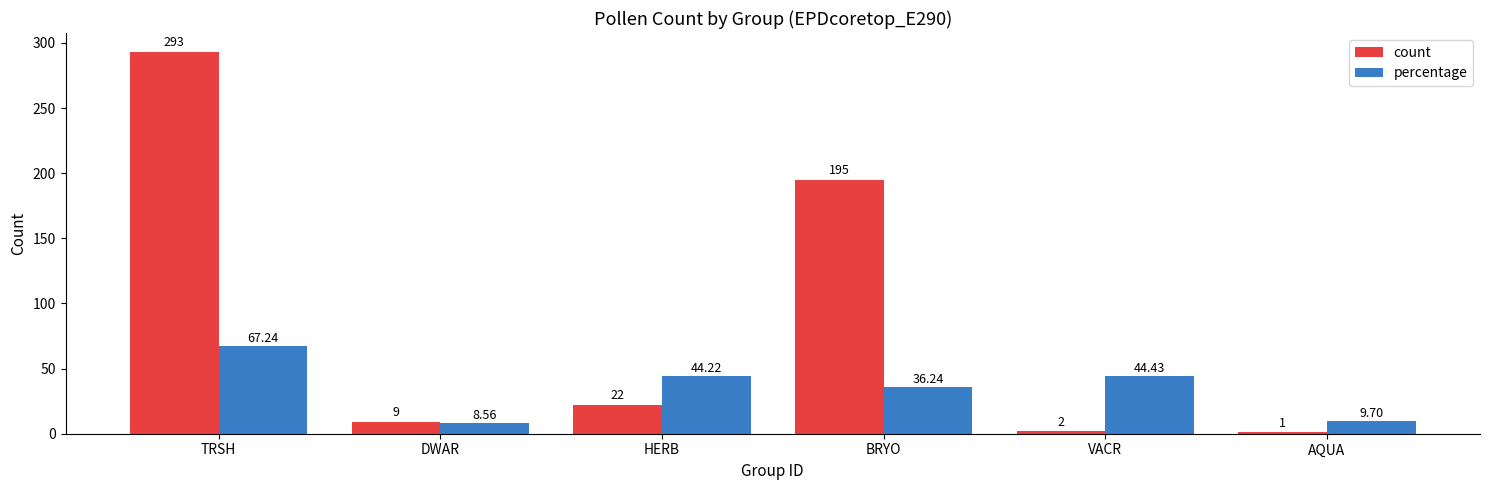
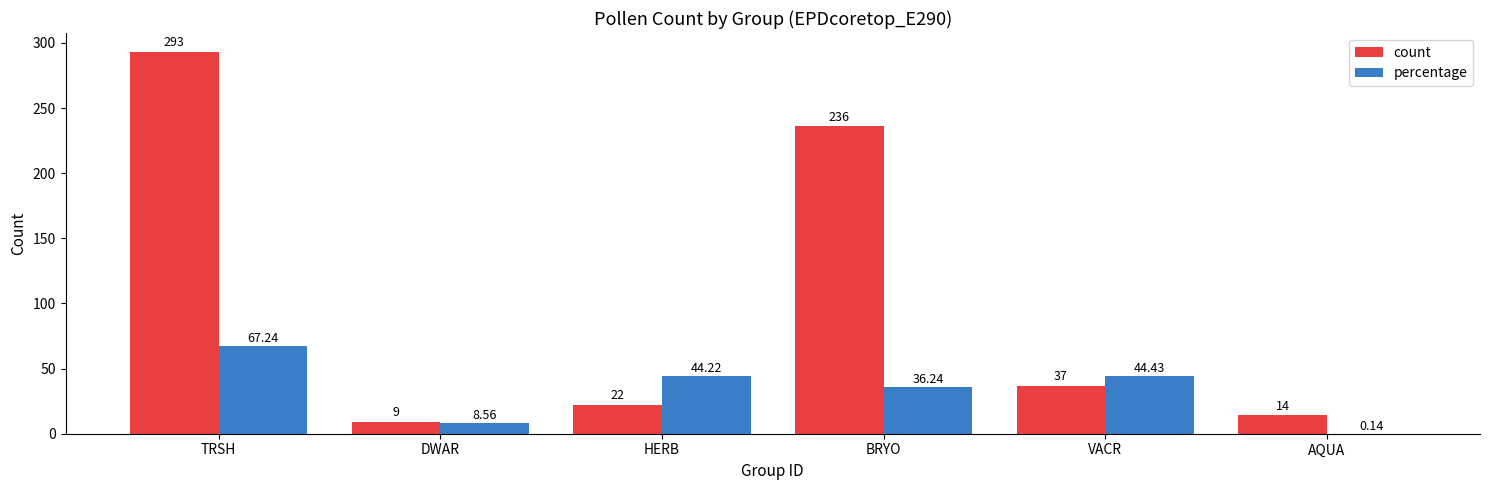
count, BRYO: 195 -> 236
count, VACR: 2 -> 37
count, AQUA: 1 -> 14
percentage, AQUA: 9.70 -> 0.14
